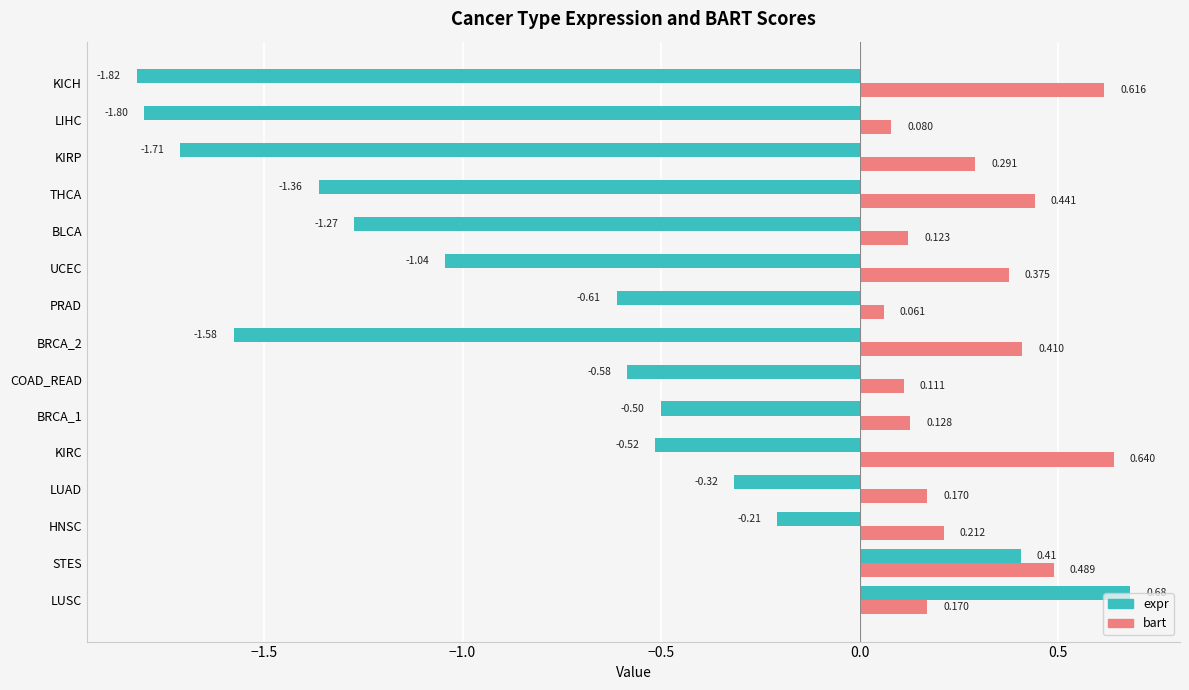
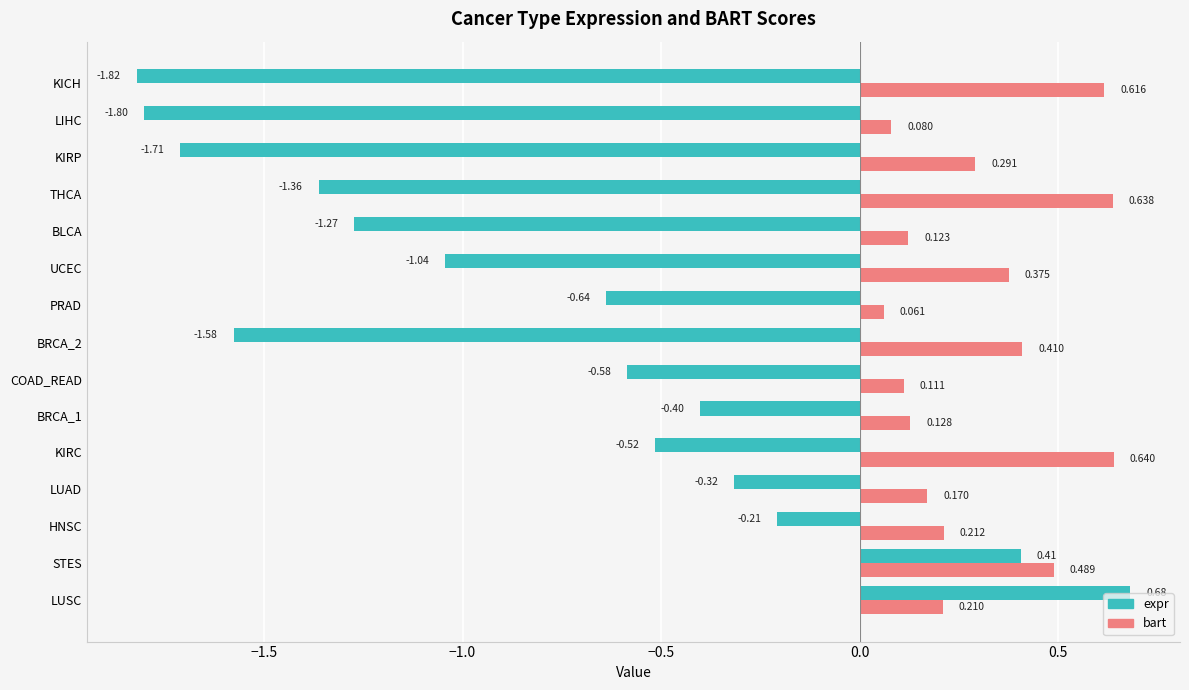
bart, THCA: 0.441 -> 0.638
expr, PRAD: -0.61 -> -0.64
expr, BRCA_1: -0.50 -> -0.40
bart, LUSC: 0.170 -> 0.210
